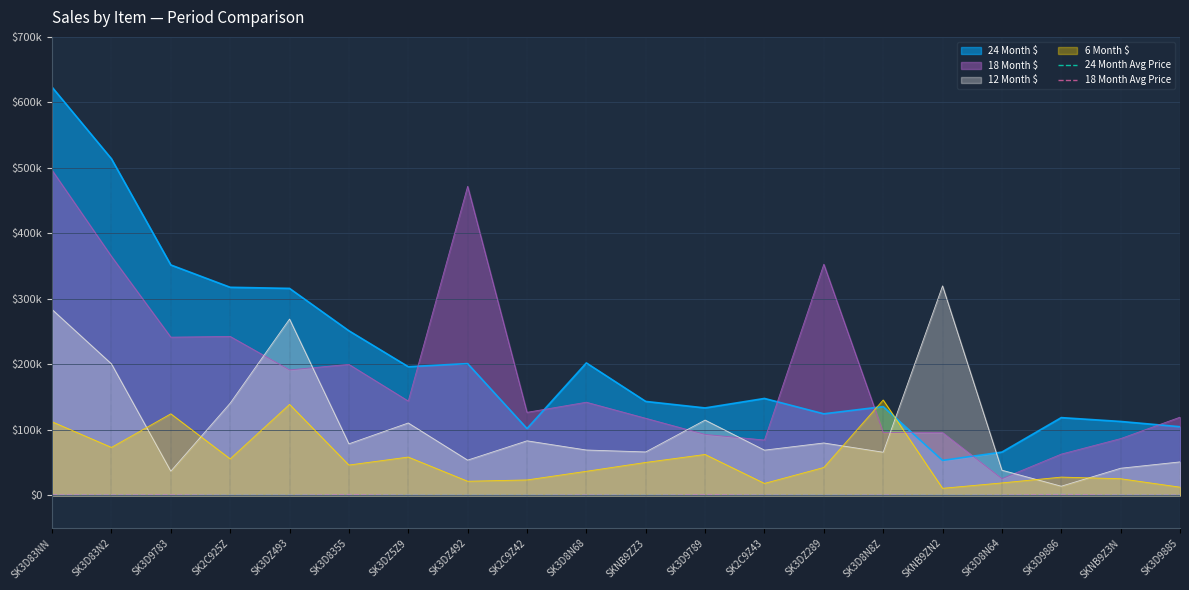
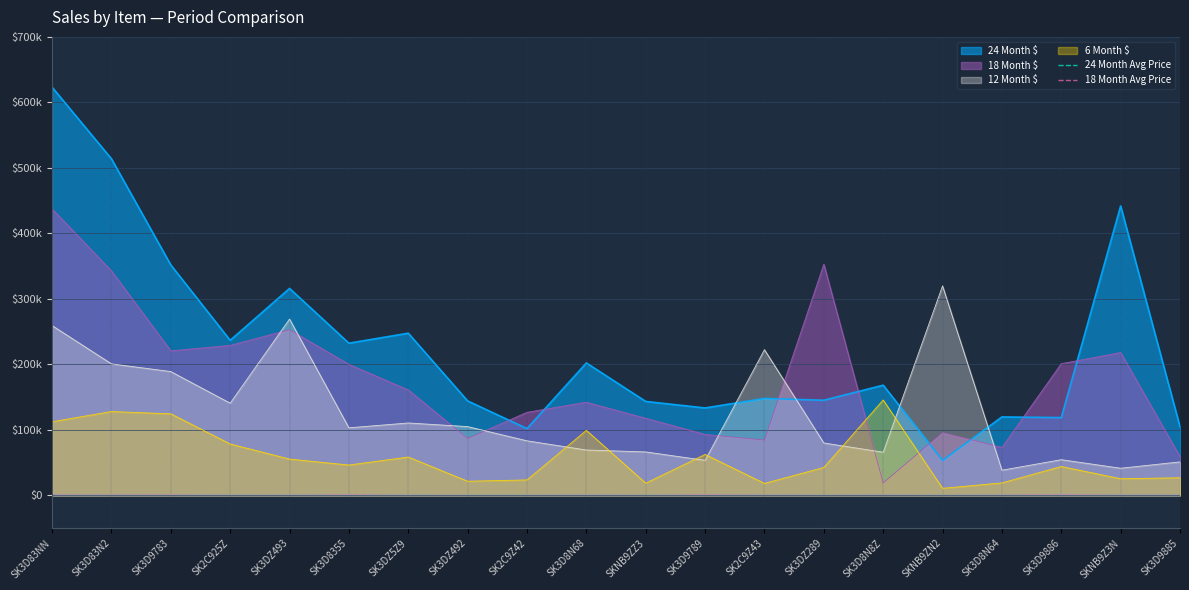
18 Month $, SK3D83NN: $500000 -> $440000
12 Month $, SK3D83NN: $280000 -> $260000
18 Month $, SK3D83N2: $370000 -> $340000
6 Month $, SK3D83N2: $70000 -> $130000
18 Month $, SK3D9783: $240000 -> $220000
12 Month $, SK3D9783: $40000 -> $190000
24 Month $, SK2C925Z: $320000 -> $240000
18 Month $, SK2C925Z: $240000 -> $230000
6 Month $, SK2C925Z: $60000 -> $80000
18 Month $, SK3DZ493: $190000 -> $250000
6 Month $, SK3DZ493: $140000 -> $60000
24 Month $, SK3D8355: $250000 -> $230000
12 Month $, SK3D8355: $80000 -> $100000
24 Month $, SK3DZ5Z9: $200000 -> $250000
18 Month $, SK3DZ5Z9: $140000 -> $160000
24 Month $, SK3DZ492: $200000 -> $140000
18 Month $, SK3DZ492: $470000 -> $90000
12 Month $, SK3DZ492: $50000 -> $110000
6 Month $, SK3D8N68: $40000 -> $100000
6 Month $, SKNB9ZZ3: $50000 -> $20000
12 Month $, SK3D9789: $120000 -> $50000
12 Month $, SK2C9Z43: $70000 -> $220000
24 Month $, SK3DZ289: $120000 -> $150000
24 Month $, SK3D8N8Z: $140000 -> $170000
18 Month $, SK3D8N8Z: $100000 -> $20000
24 Month $, SK3D8N64: $70000 -> $120000
18 Month $, SK3D8N64: $30000 -> $70000
18 Month $, SK3D9886: $60000 -> $200000
12 Month $, SK3D9886: $10000 -> $50000
6 Month $, SK3D9886: $30000 -> $40000
24 Month $, SKNB9Z3N: $110000 -> $440000
18 Month $, SKNB9Z3N: $90000 -> $220000
18 Month $, SK3D9885: $120000 -> $60000
6 Month $, SK3D9885: $10000 -> $30000
